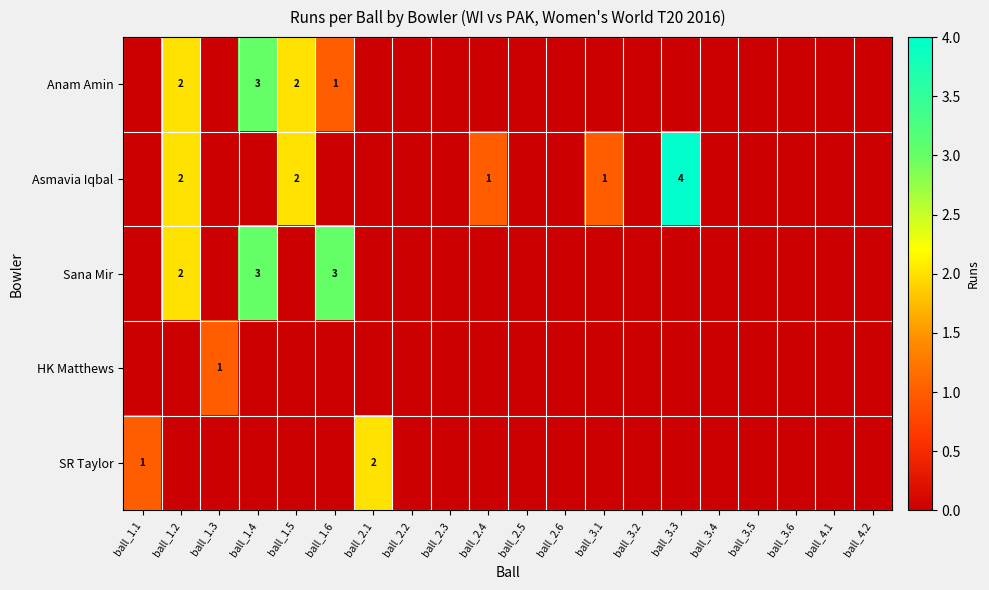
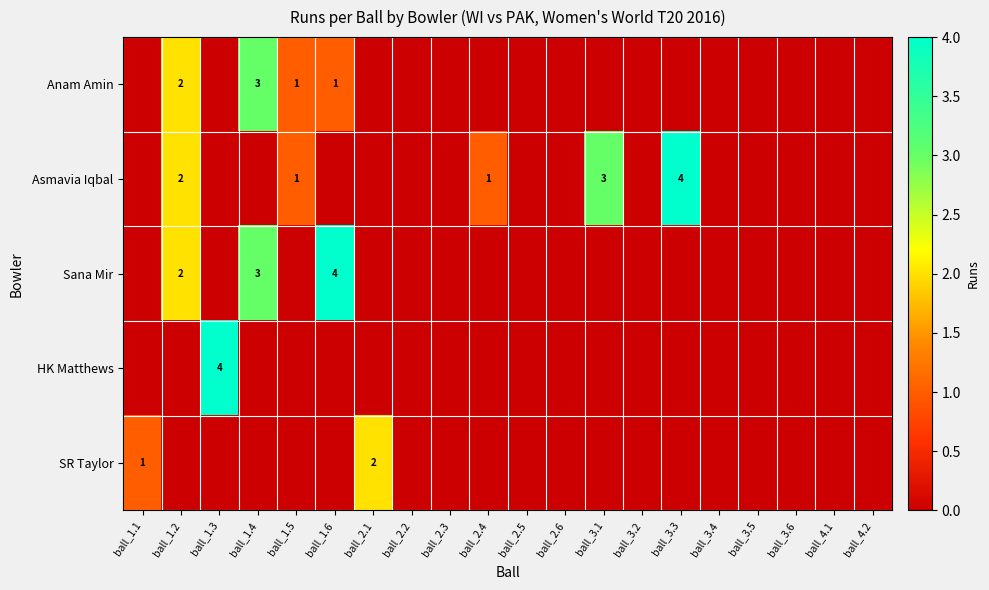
Anam Amin, ball_1.5: 2 -> 1
Asmavia Iqbal, ball_1.5: 2 -> 1
Asmavia Iqbal, ball_3.1: 1 -> 3
Sana Mir, ball_1.6: 3 -> 4
HK Matthews, ball_1.3: 1 -> 4
